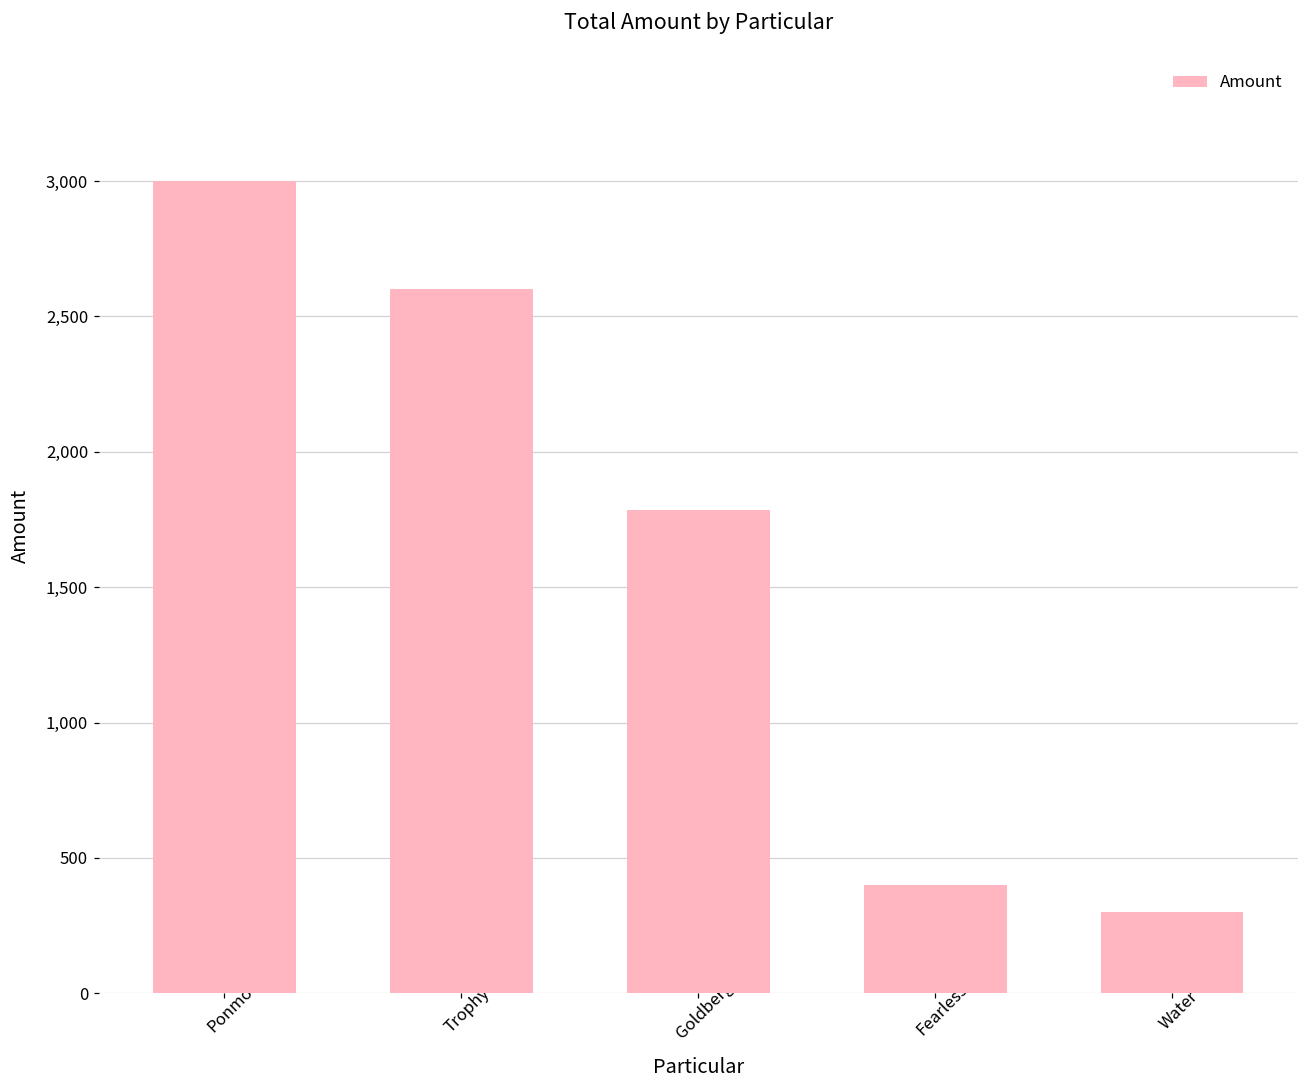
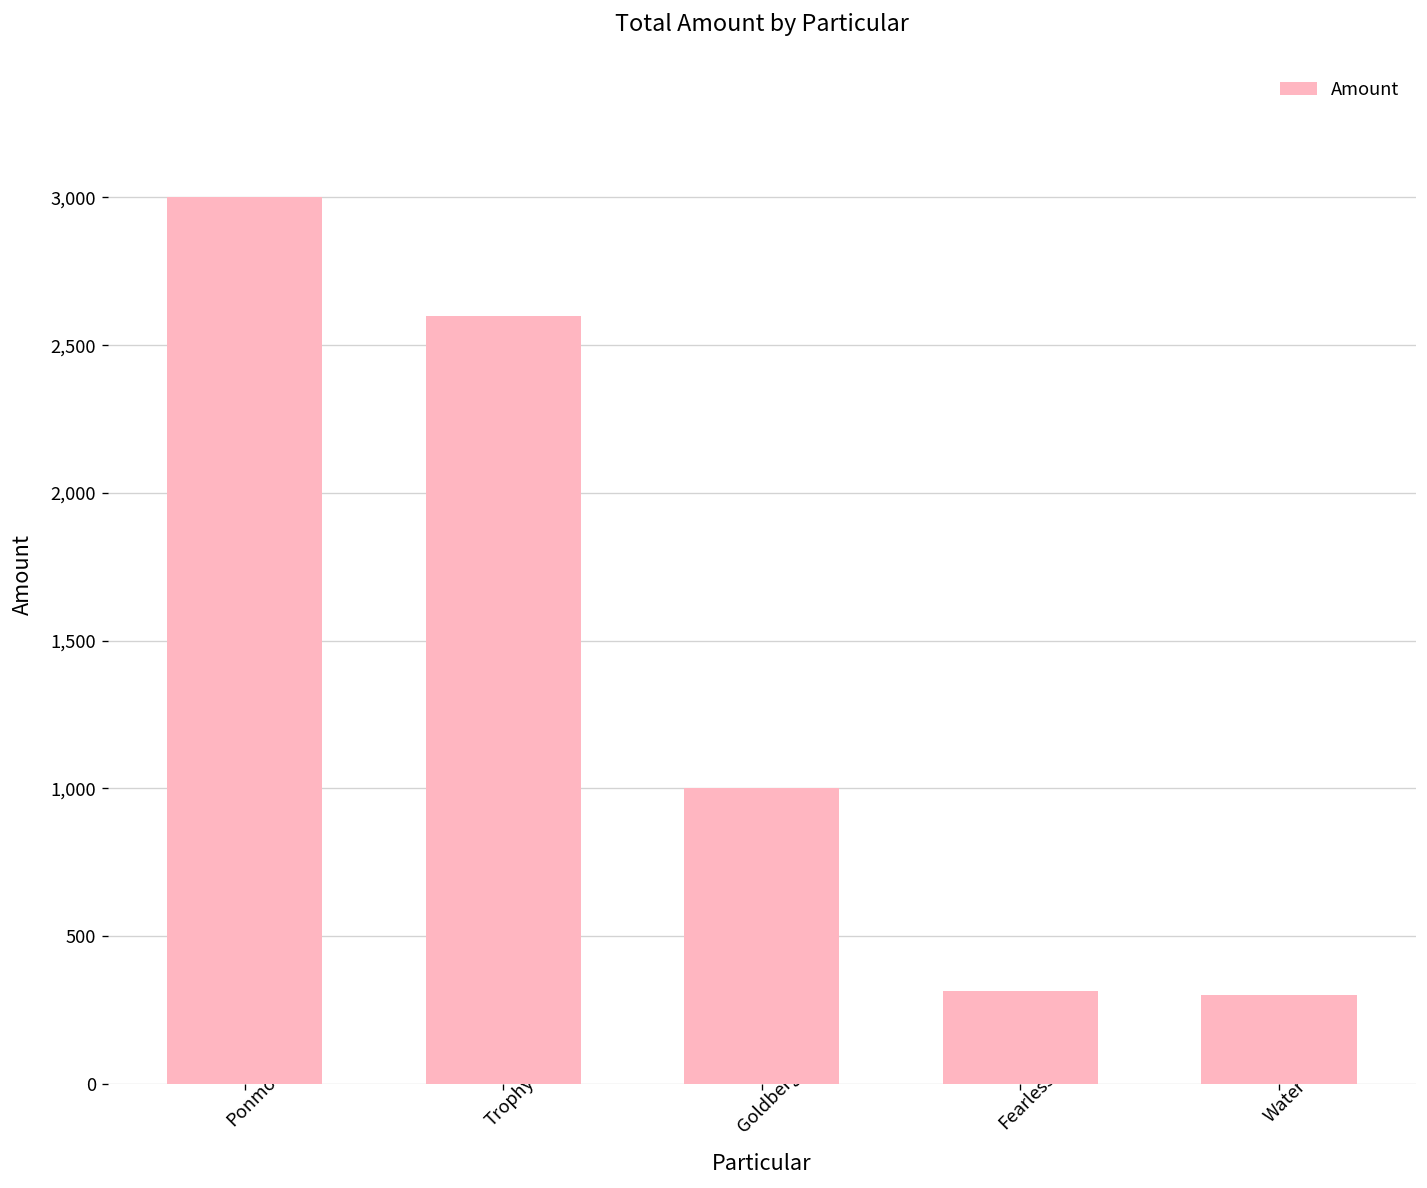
Goldberg: 1,780 -> 1,000
Fearless: 400 -> 310
